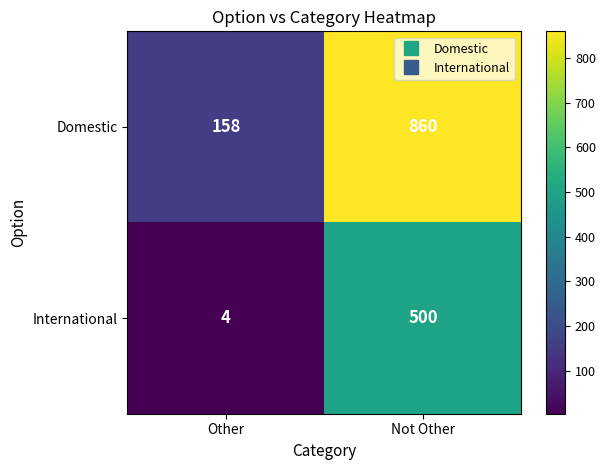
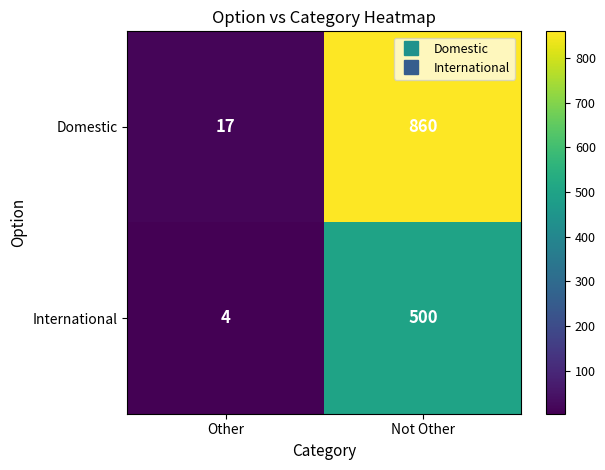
Domestic, Other: 158 -> 17
